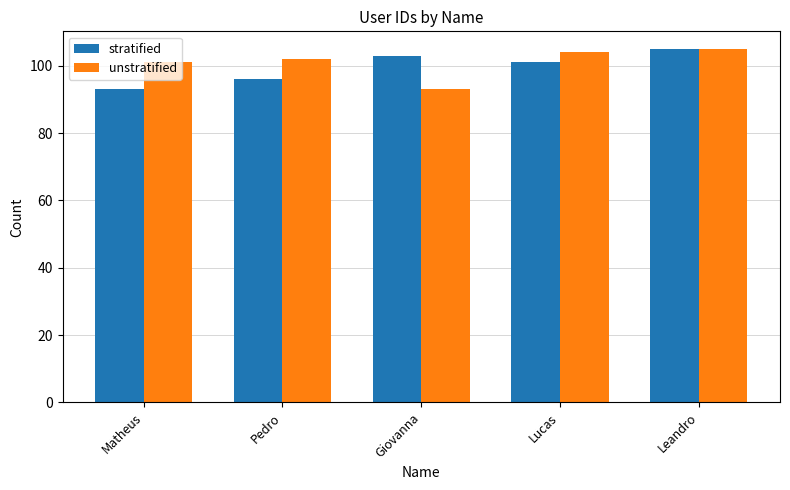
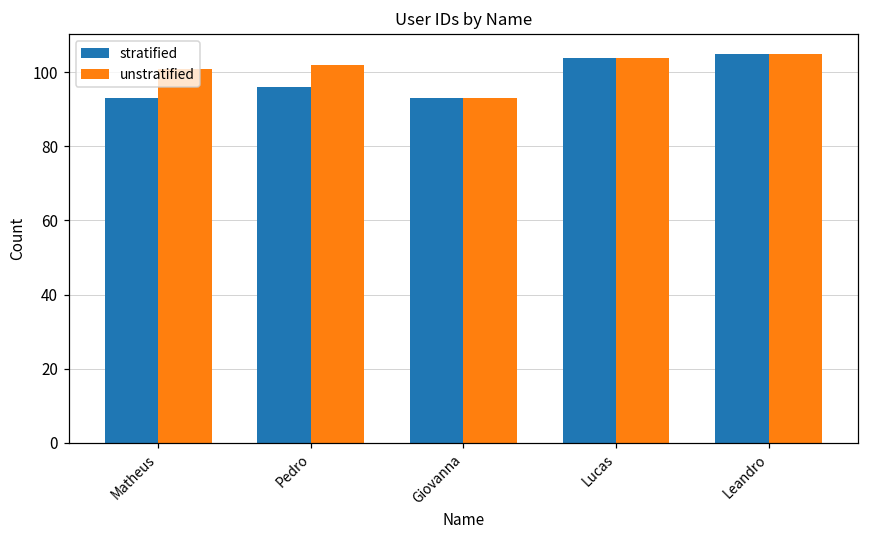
stratified, Giovanna: 103 -> 93
stratified, Lucas: 101 -> 104
